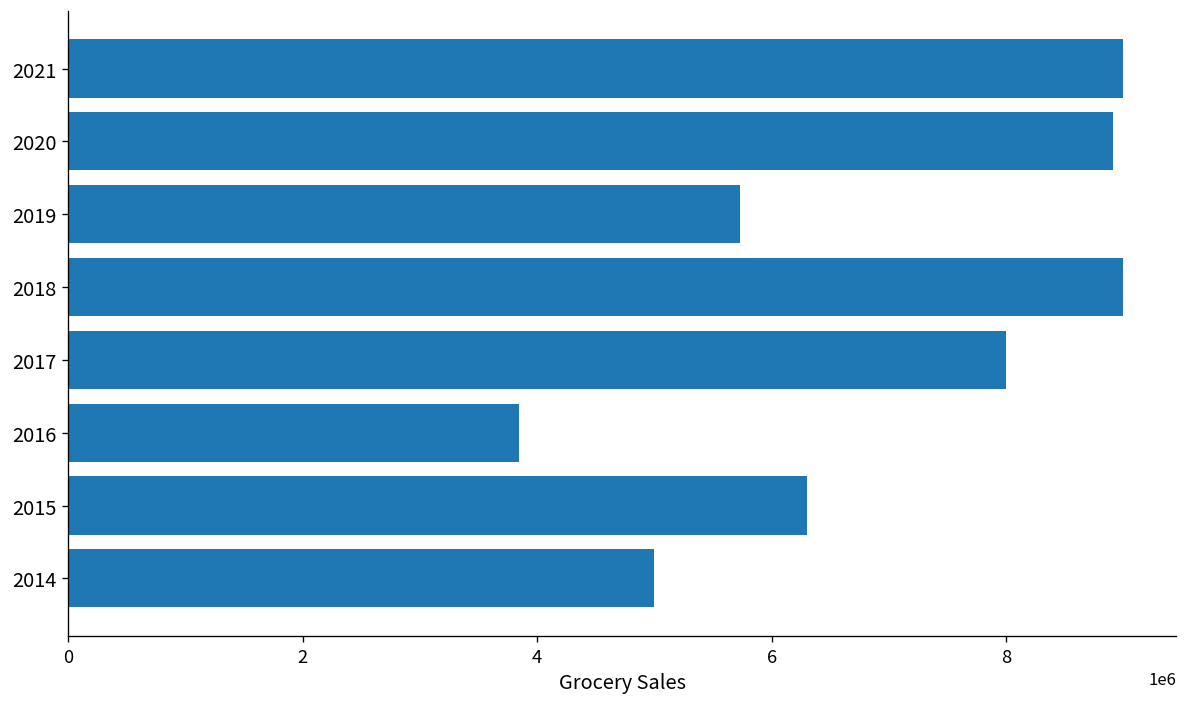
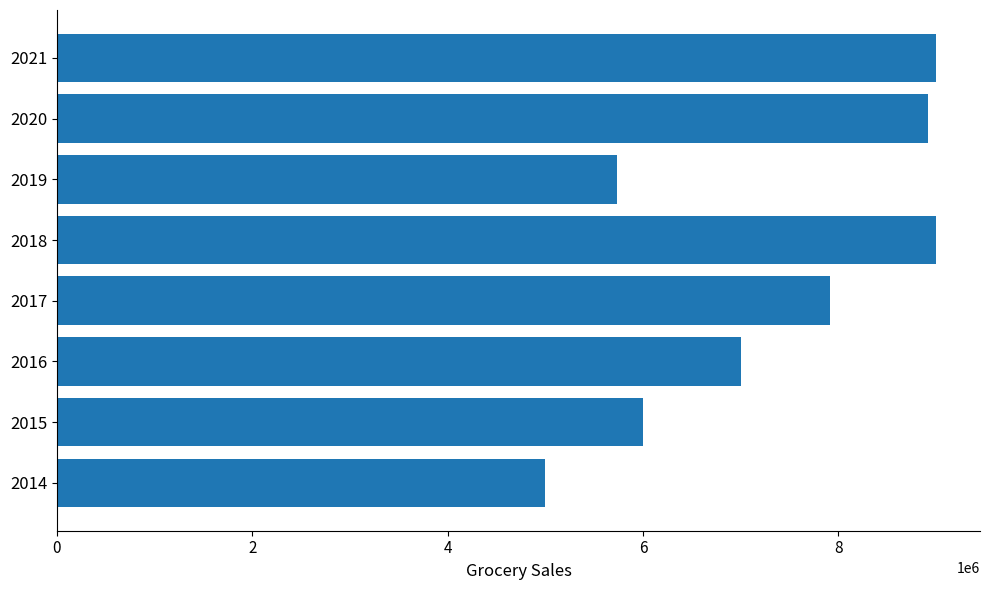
2017: 8000000 -> 7900000
2016: 3800000 -> 7000000
2015: 6300000 -> 6000000
